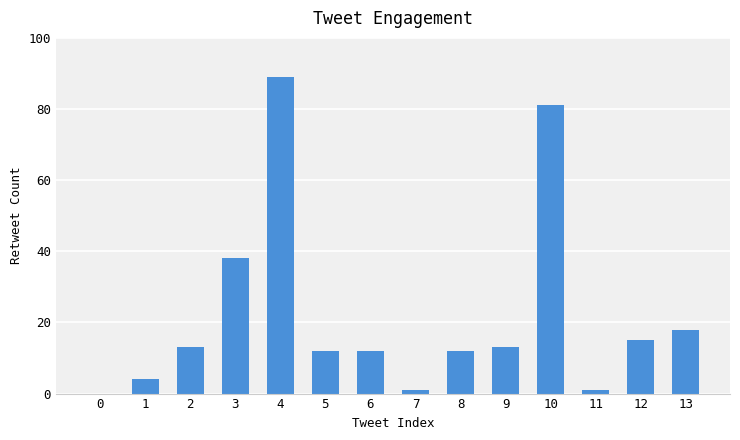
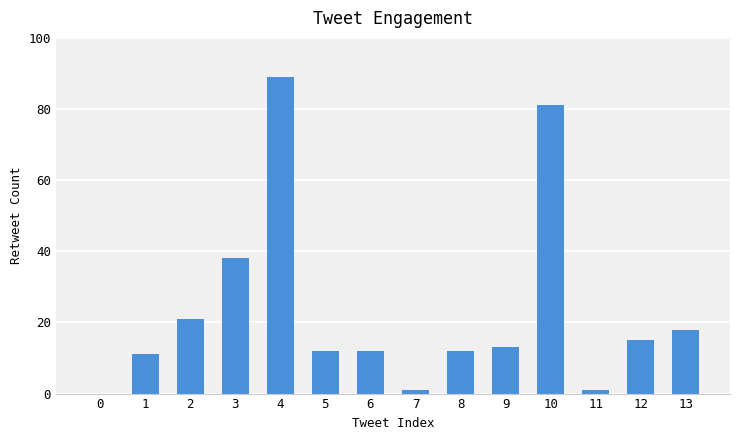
1: 4 -> 11
2: 13 -> 21
